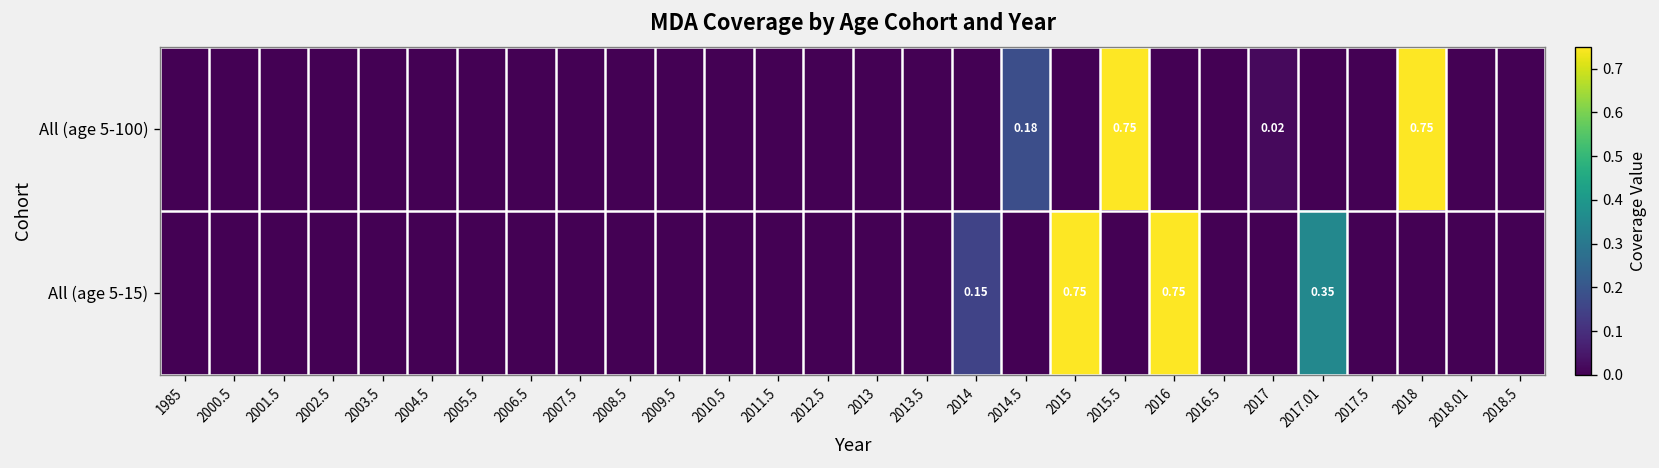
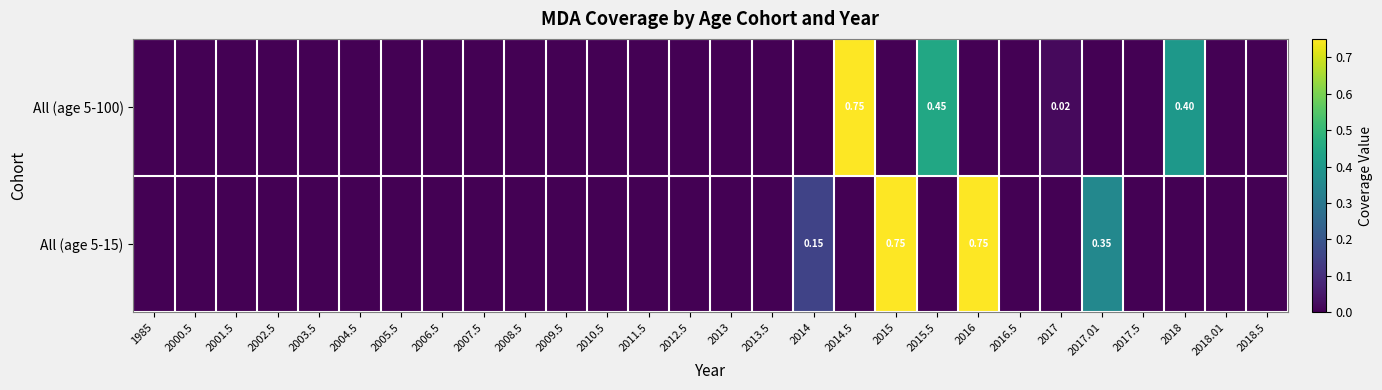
All (age 5-100), 2014.5: 0.18 -> 0.75
All (age 5-100), 2015.5: 0.75 -> 0.45
All (age 5-100), 2018: 0.75 -> 0.40
